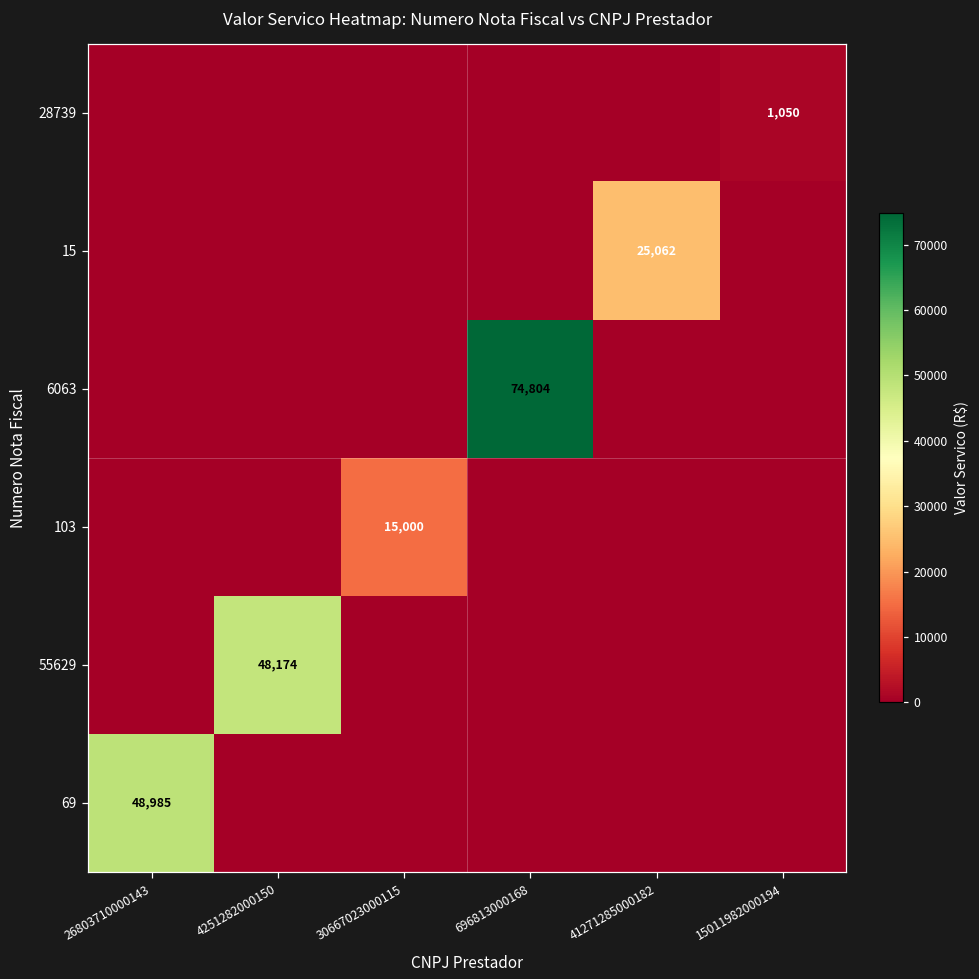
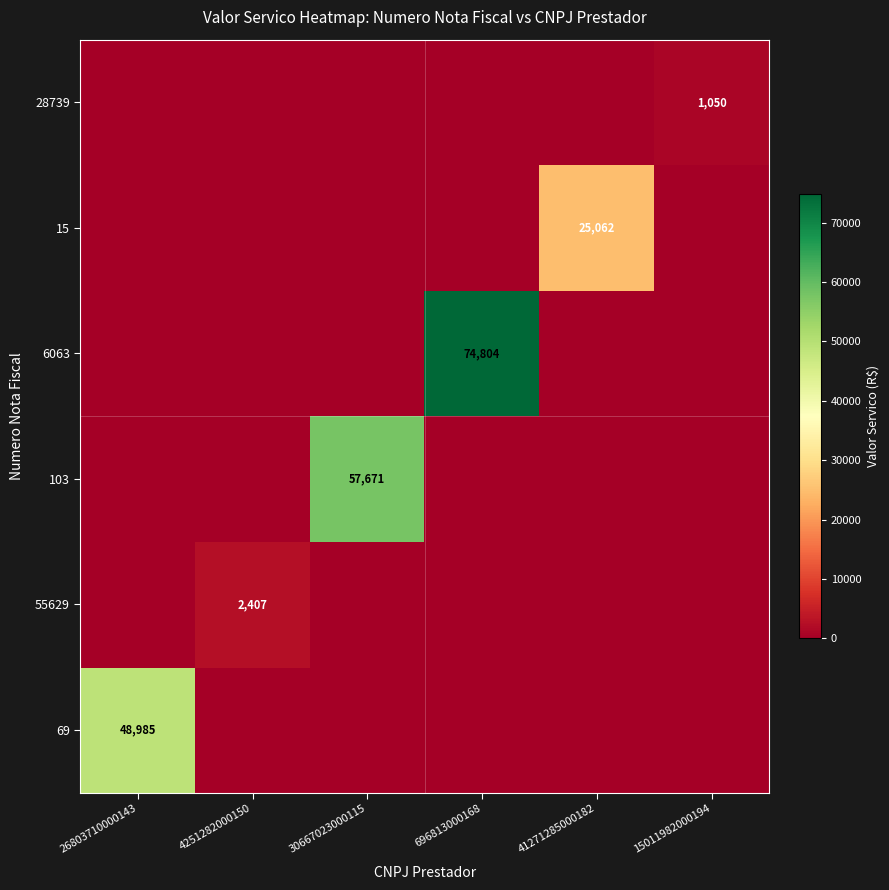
103, 30667023000115: 15,000 -> 57,671
55629, 4251282000150: 48,174 -> 2,407
